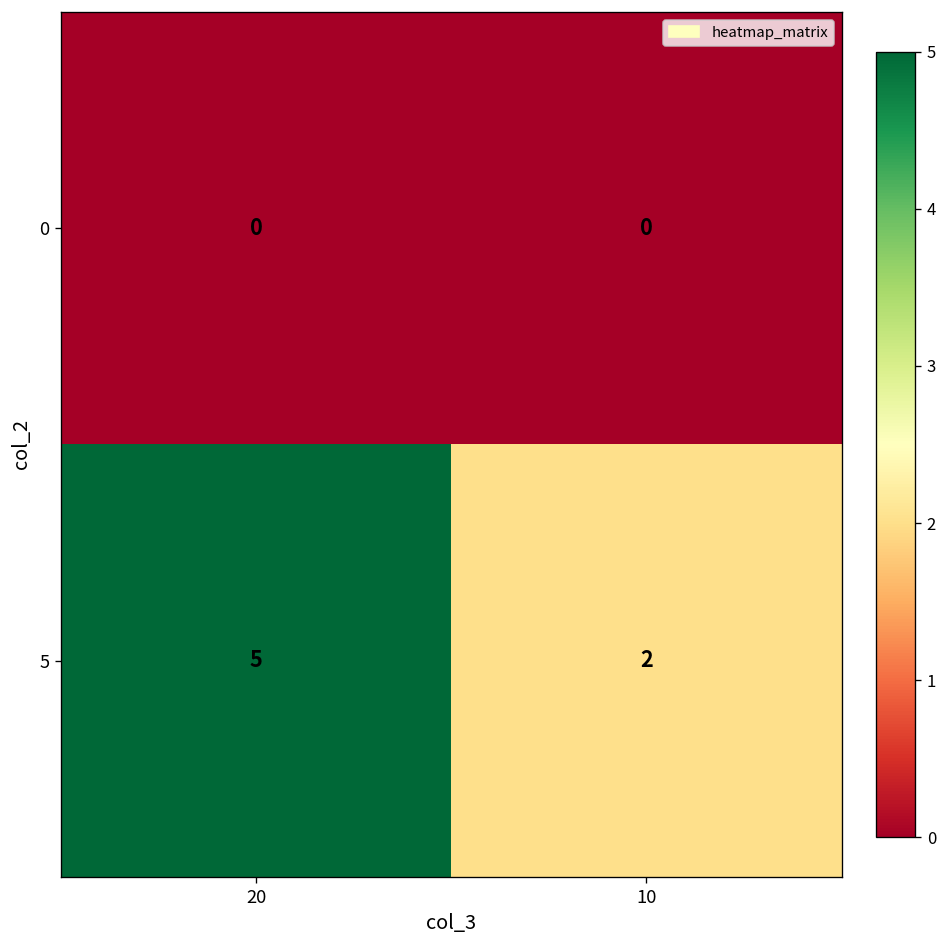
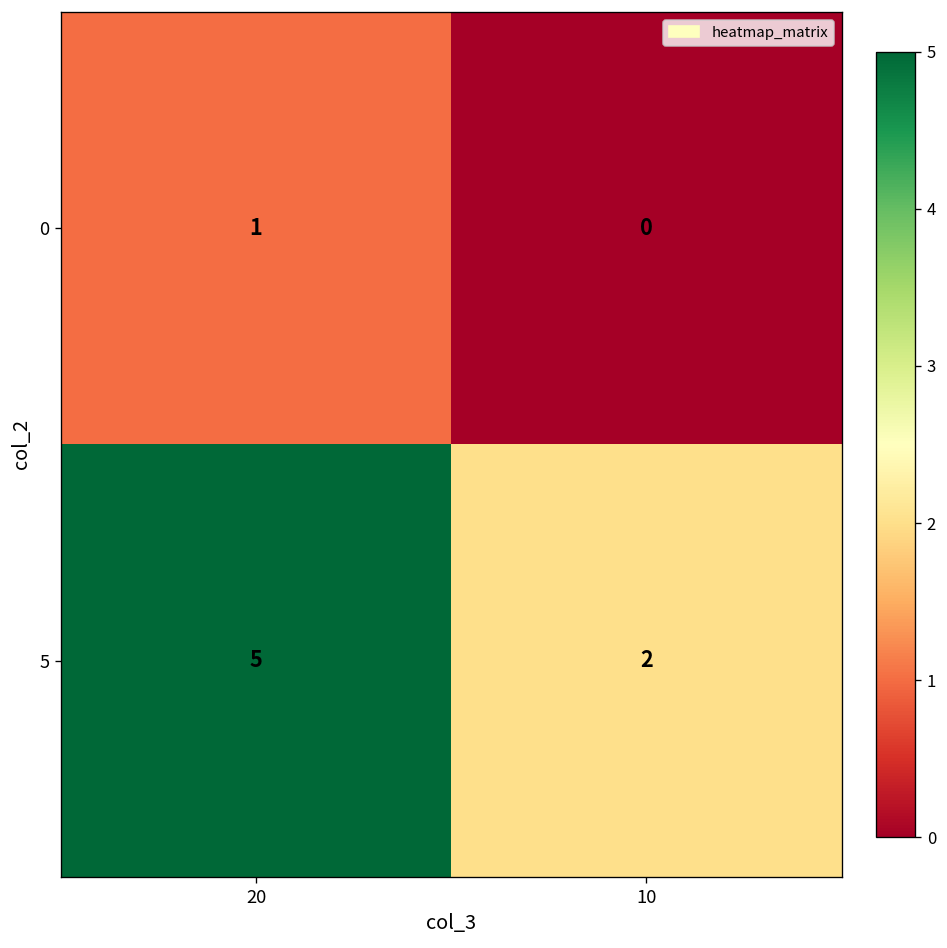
0, 20: 0 -> 1
